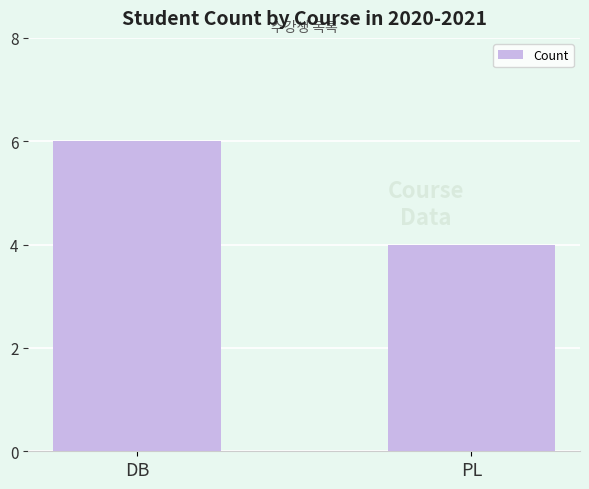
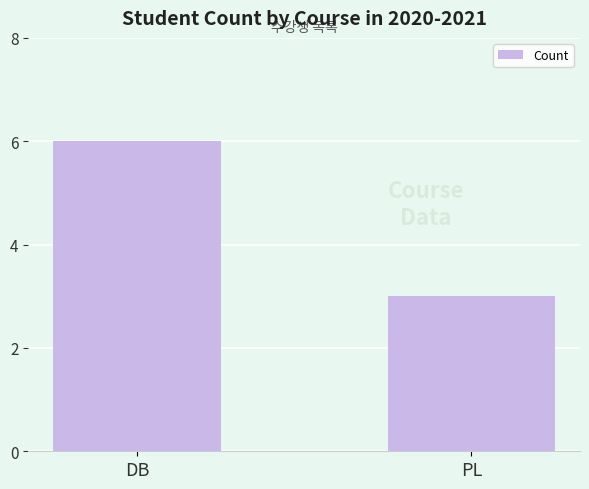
PL: 4 -> 3
